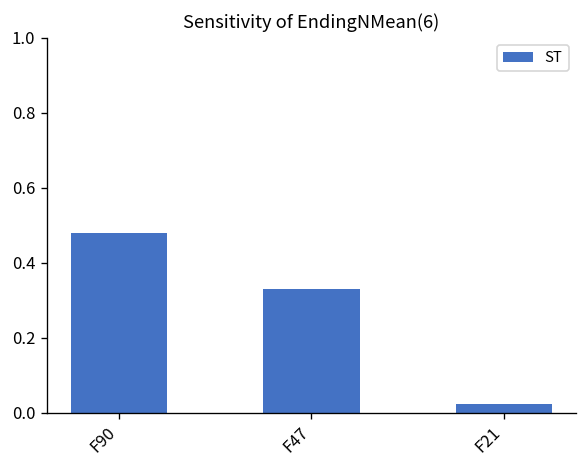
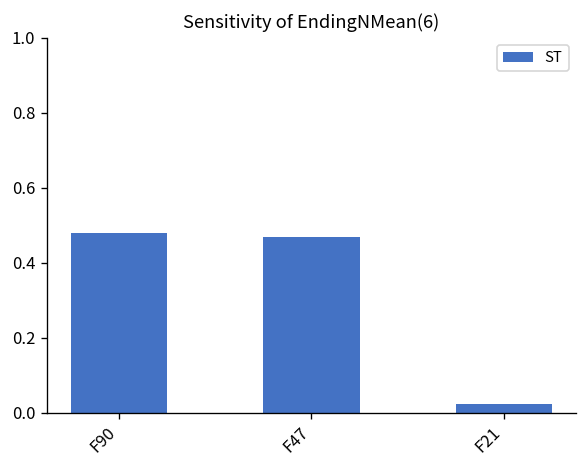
F47: 0.33 -> 0.47
